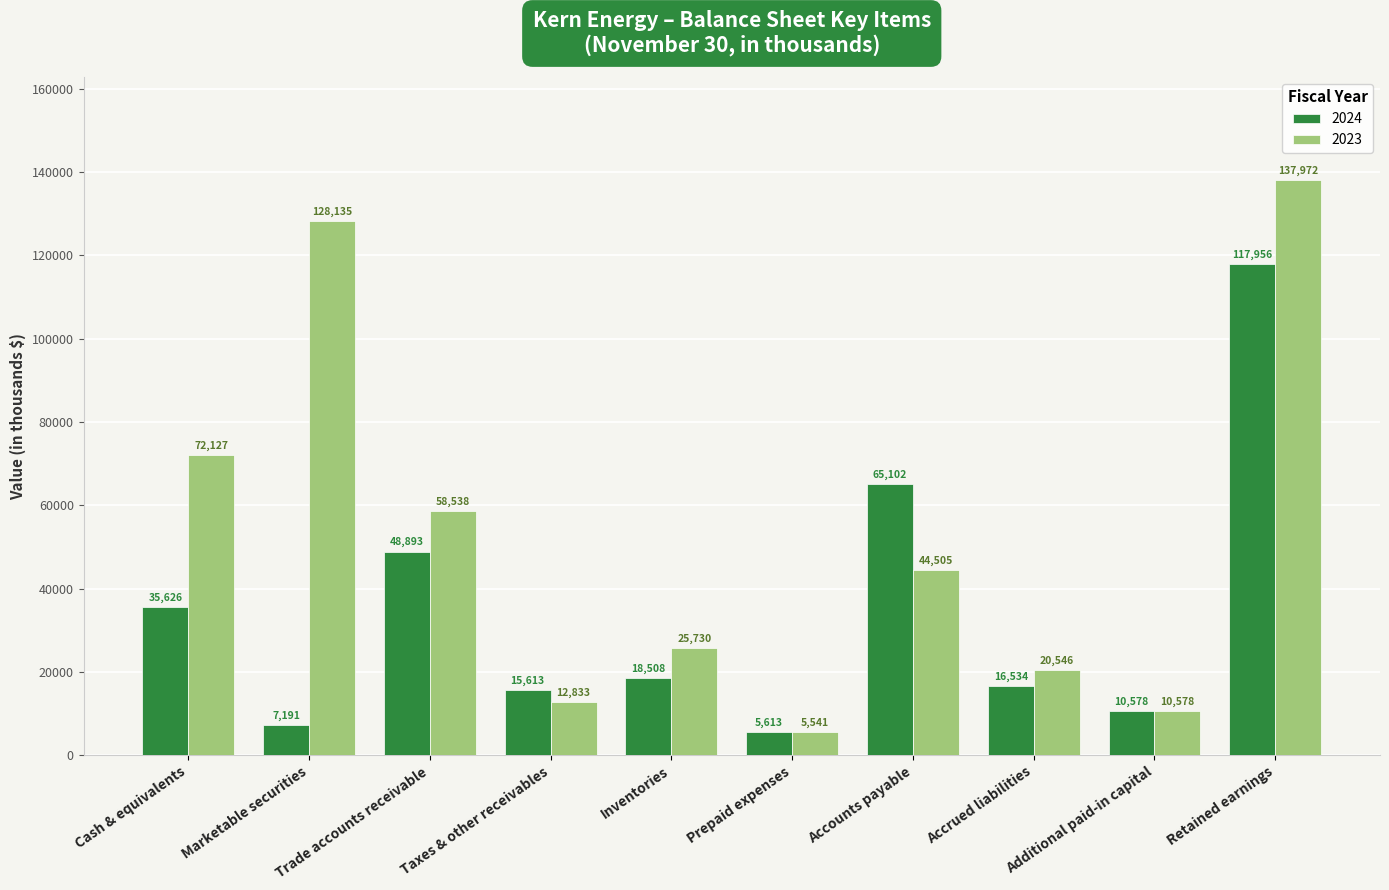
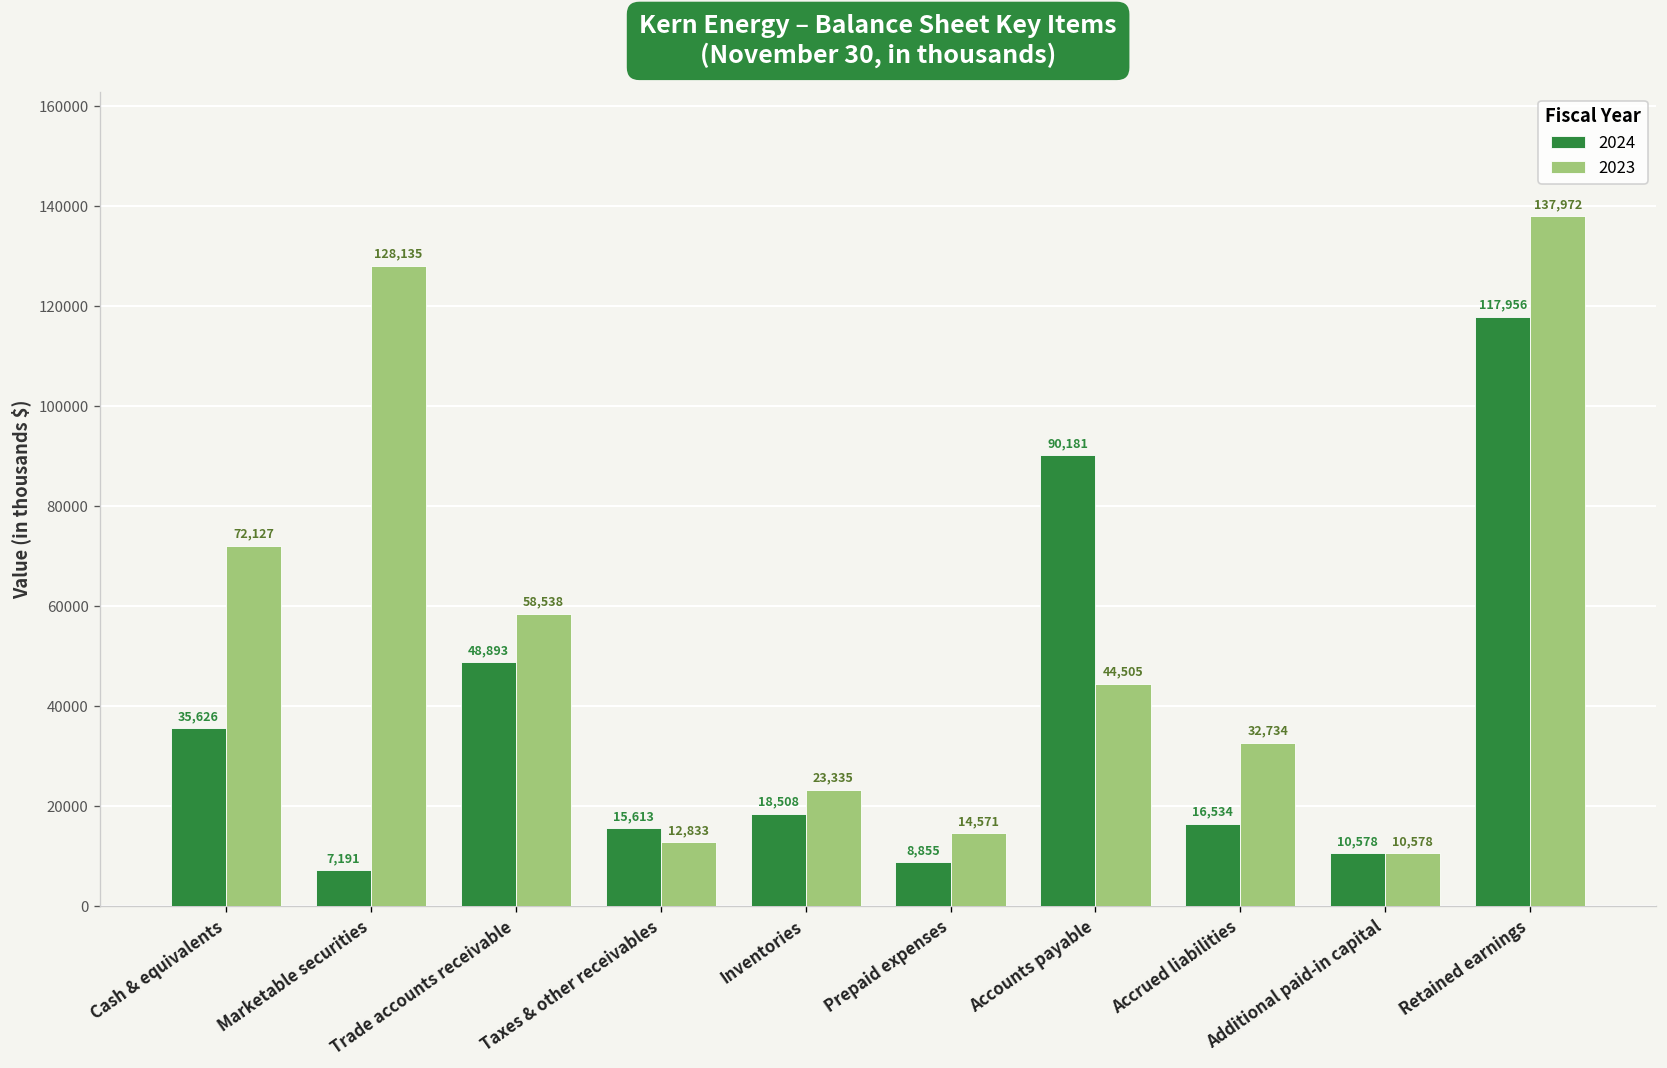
2023, Inventories: 25,730 -> 23,335
2024, Prepaid expenses: 5,613 -> 8,855
2023, Prepaid expenses: 5,541 -> 14,571
2024, Accounts payable: 65,102 -> 90,181
2023, Accrued liabilities: 20,546 -> 32,734
